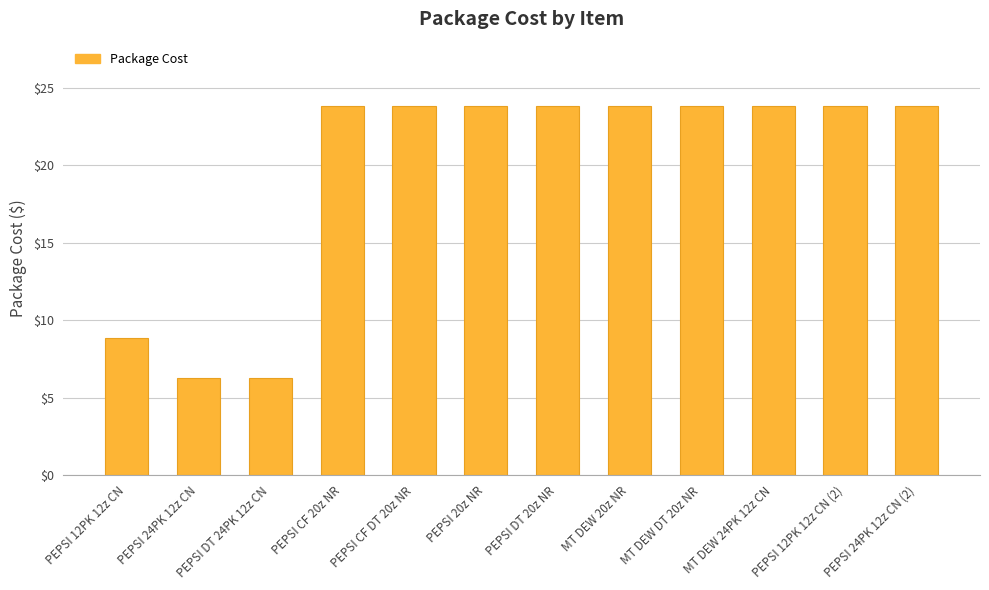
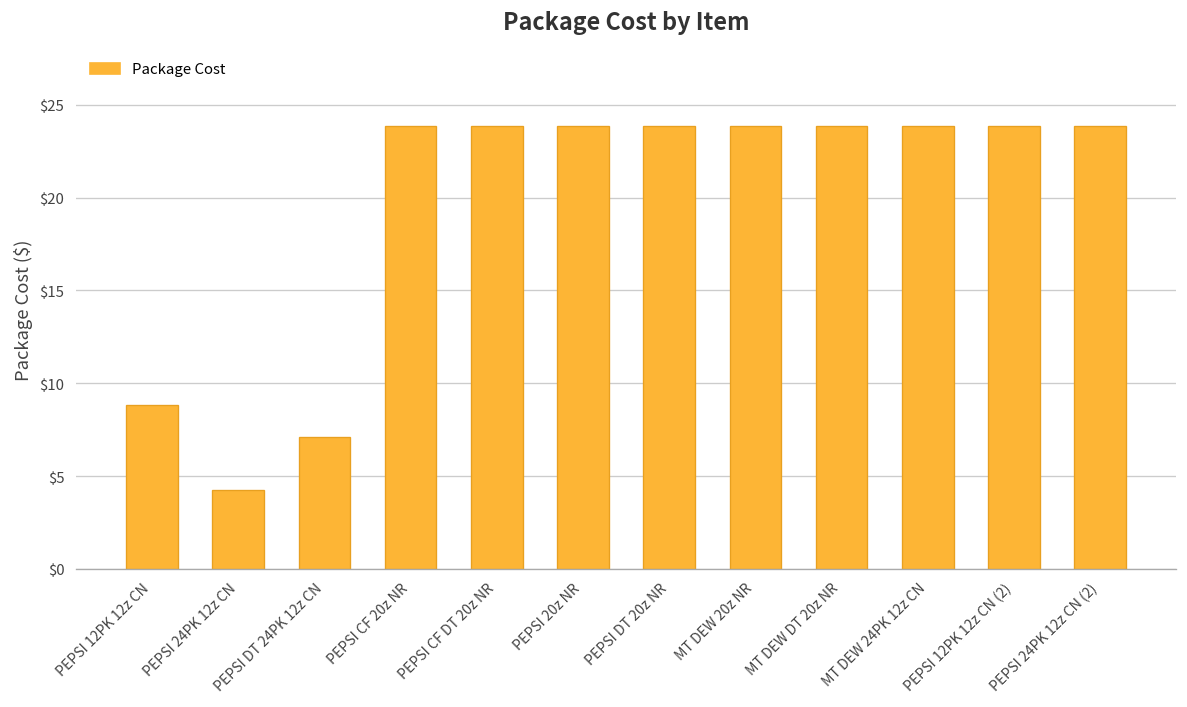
PEPSI 24PK 12z CN: $6.3 -> $4.3
PEPSI DT 24PK 12z CN: $6.3 -> $7.1
